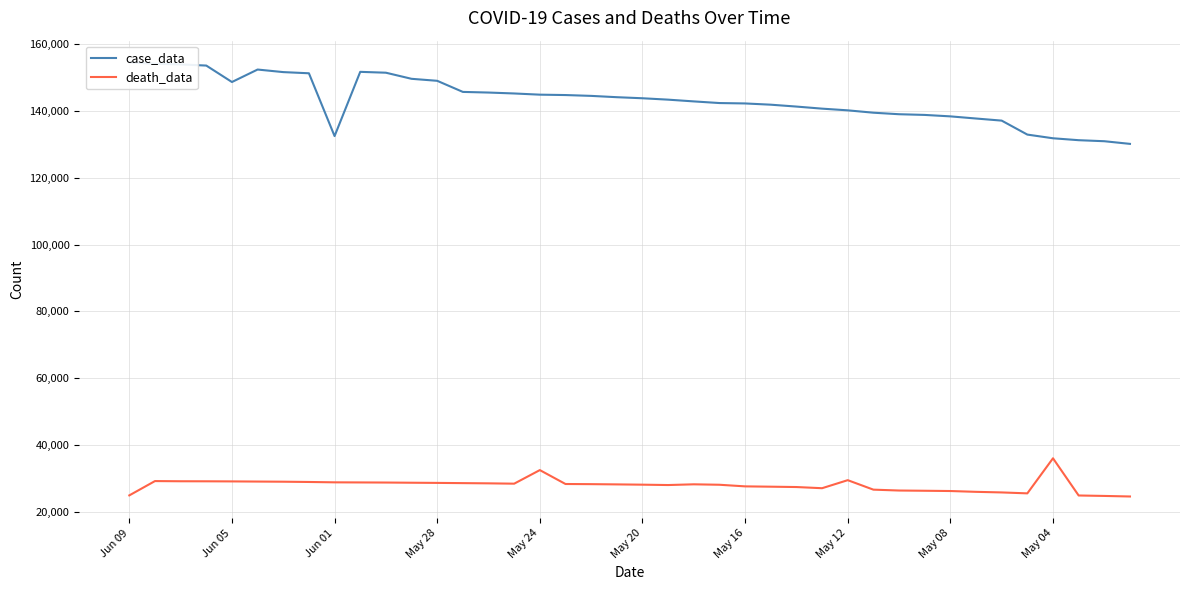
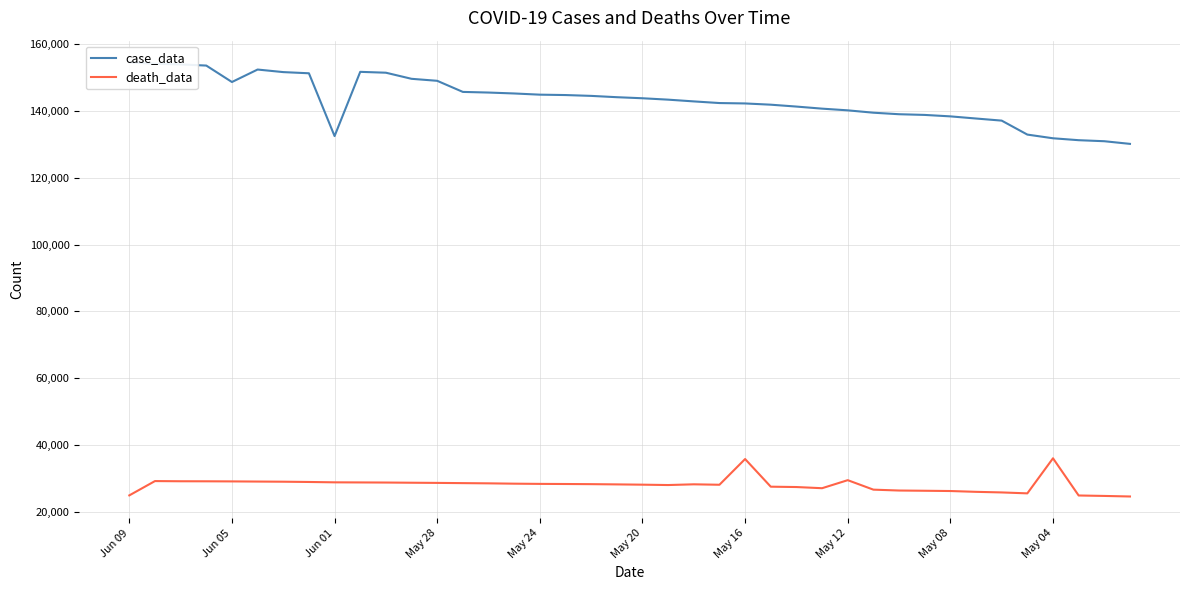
death_data, May 24: 32,000 -> 28,000
death_data, May 16: 28,000 -> 36,000
